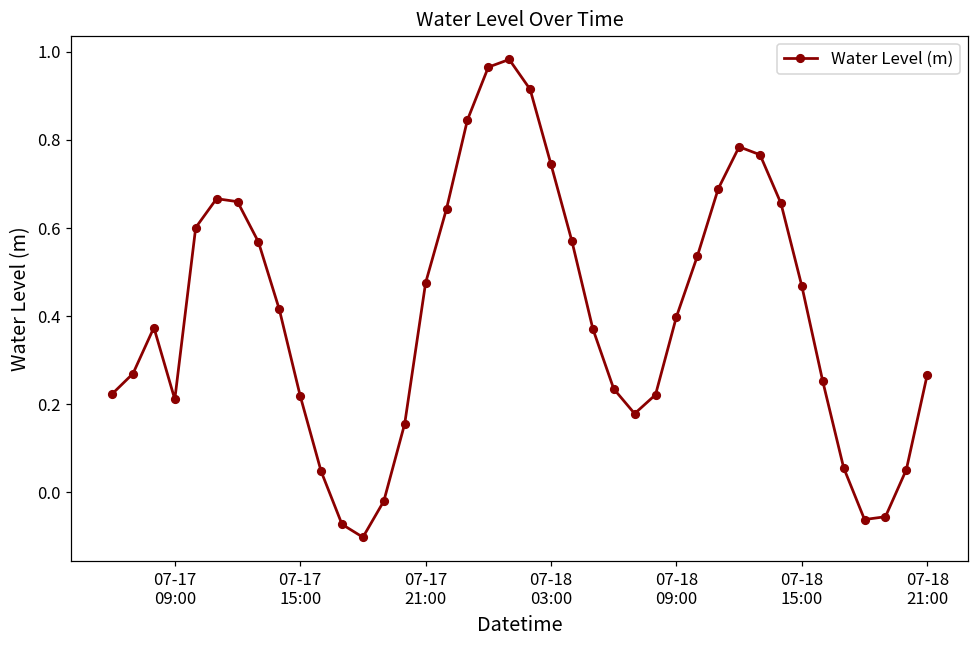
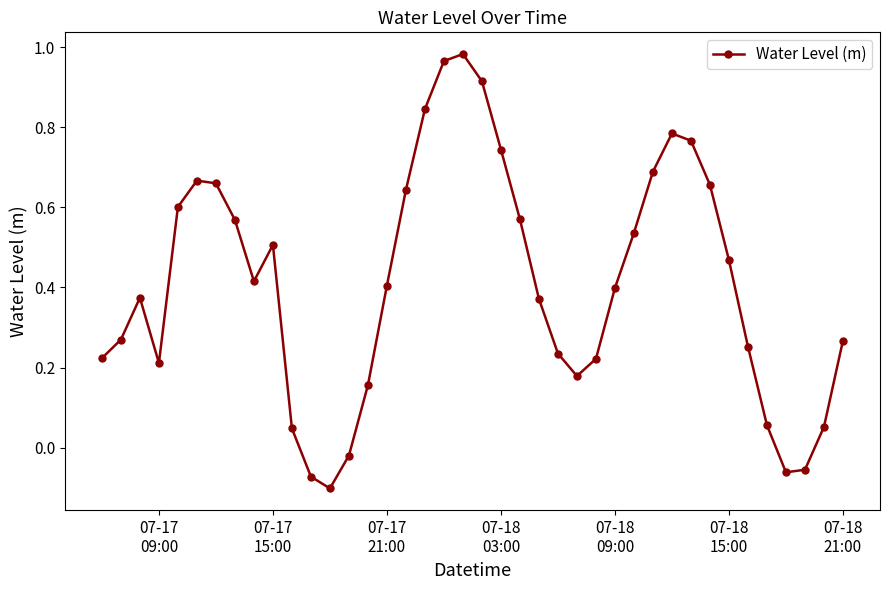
07-17 15:00: 0.22 -> 0.51
07-17 21:00: 0.48 -> 0.40
